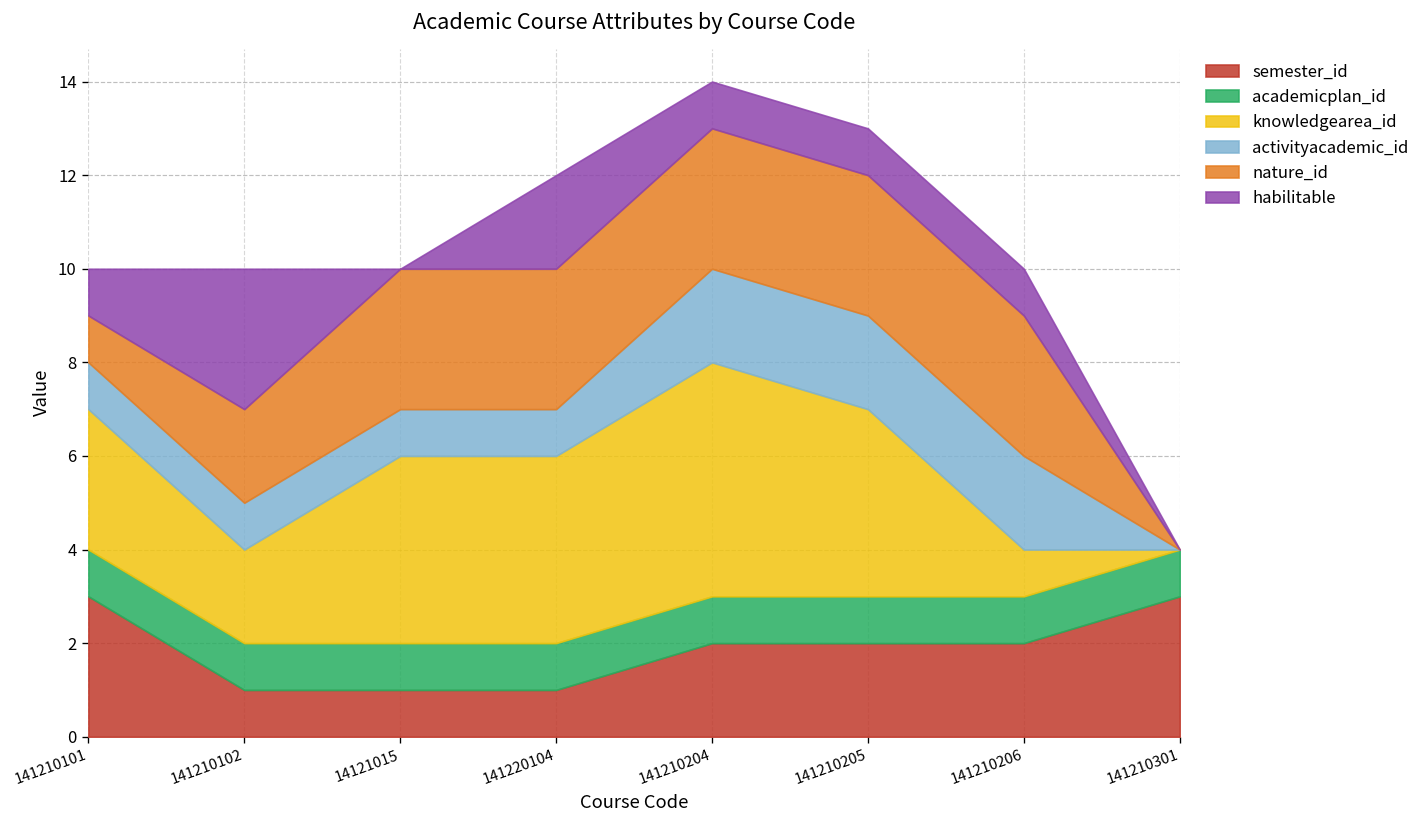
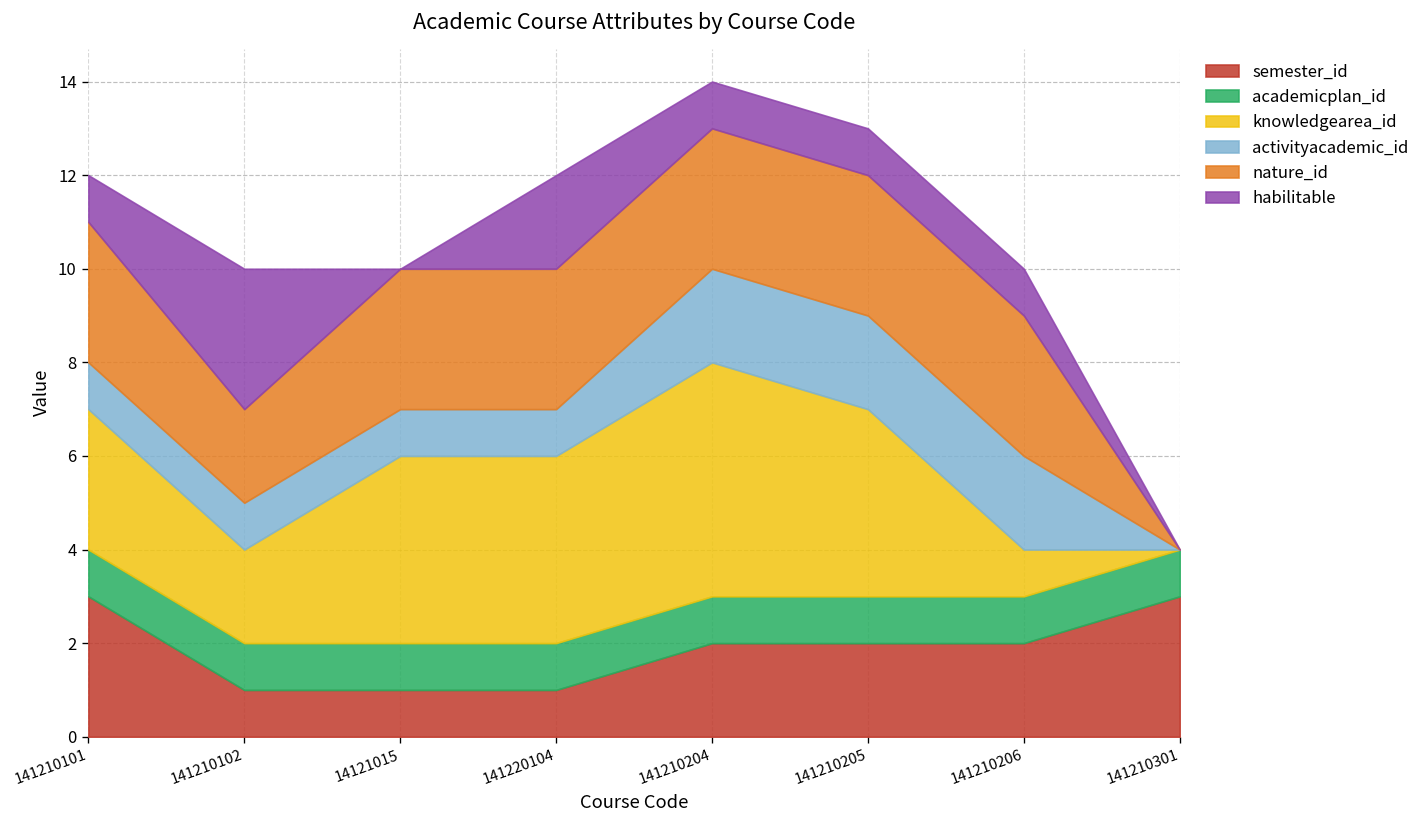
nature_id, 141210101: 1 -> 3
